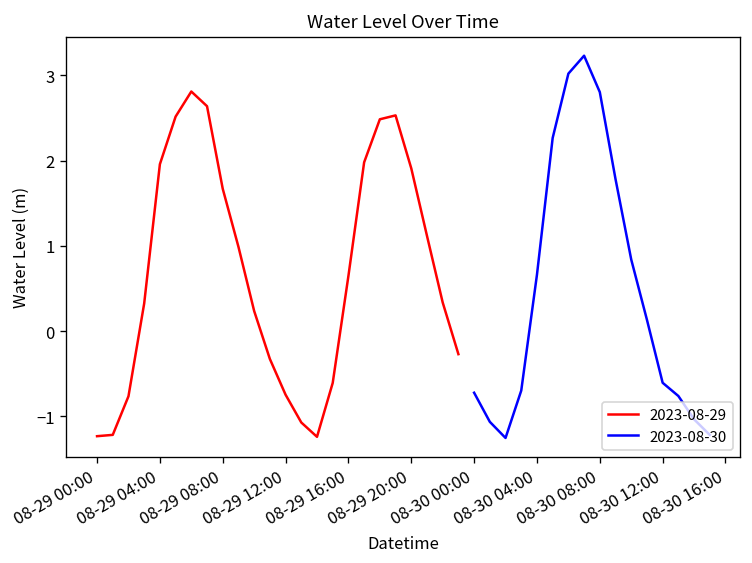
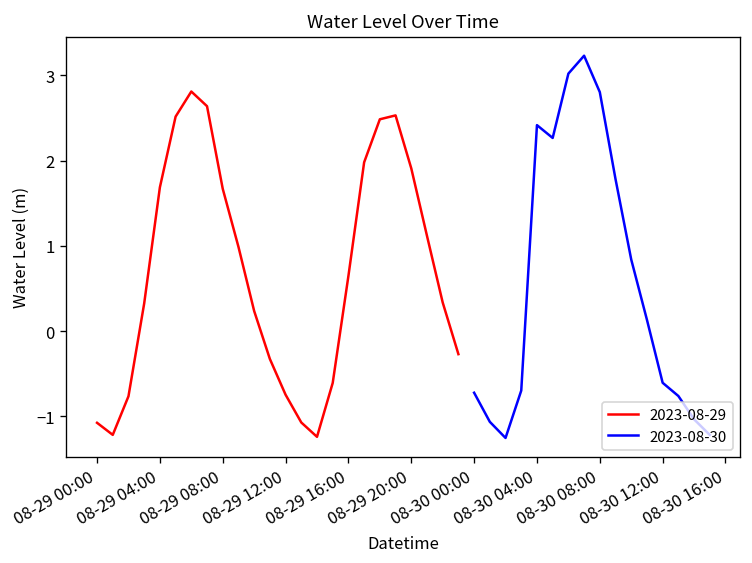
2023-08-29, 08-29 00:00: -1.2 -> -1.1
2023-08-29, 08-29 04:00: 2.0 -> 1.7
2023-08-30, 08-30 04:00: 0.7 -> 2.4
